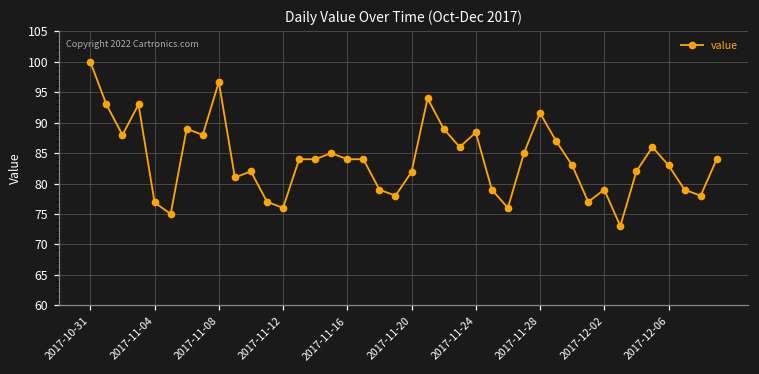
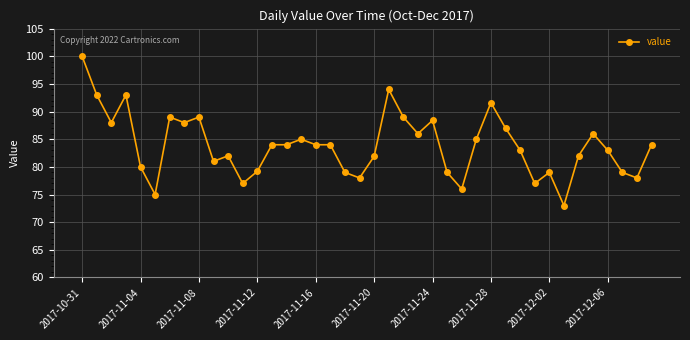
2017-11-04: 77 -> 80
2017-11-08: 97 -> 89
2017-11-12: 76 -> 79
